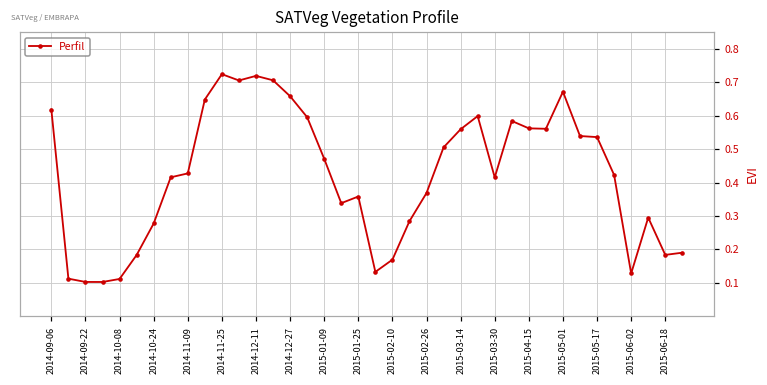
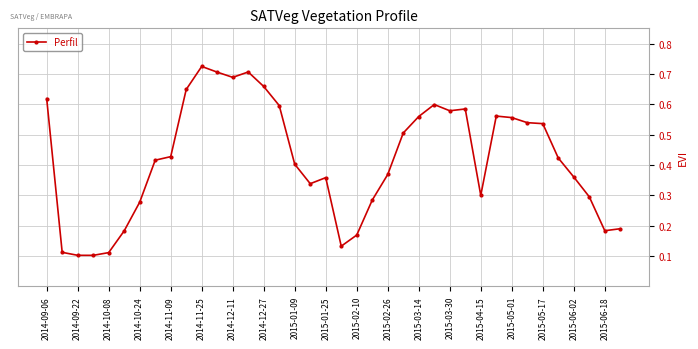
2014-12-11: 0.72 -> 0.69
2015-01-09: 0.47 -> 0.40
2015-03-30: 0.42 -> 0.58
2015-04-15: 0.56 -> 0.30
2015-05-01: 0.67 -> 0.56
2015-06-02: 0.13 -> 0.36
